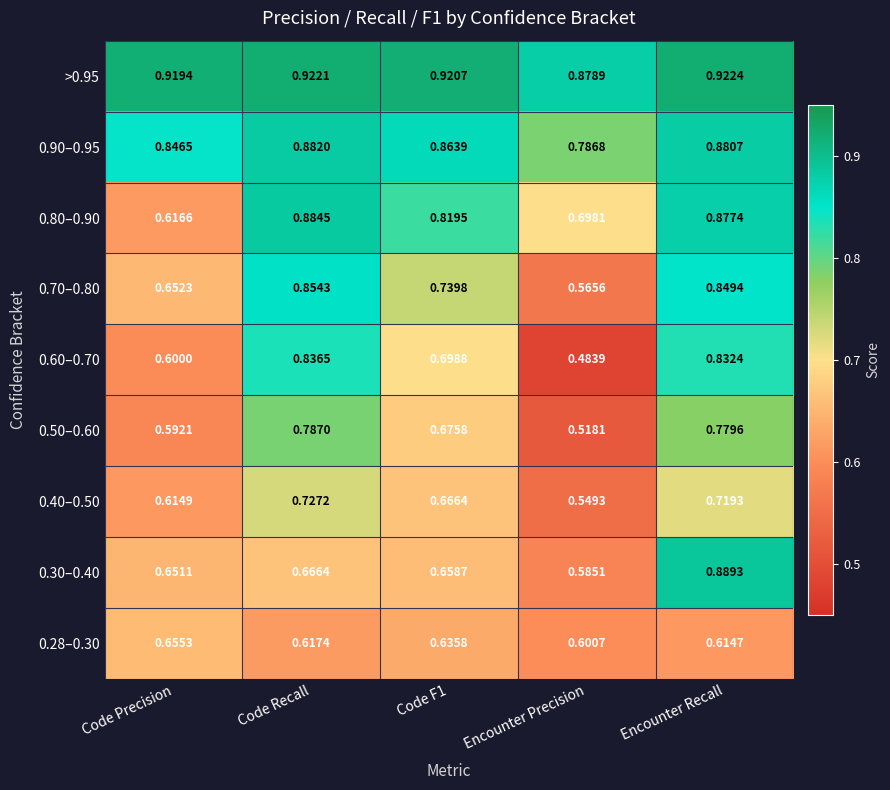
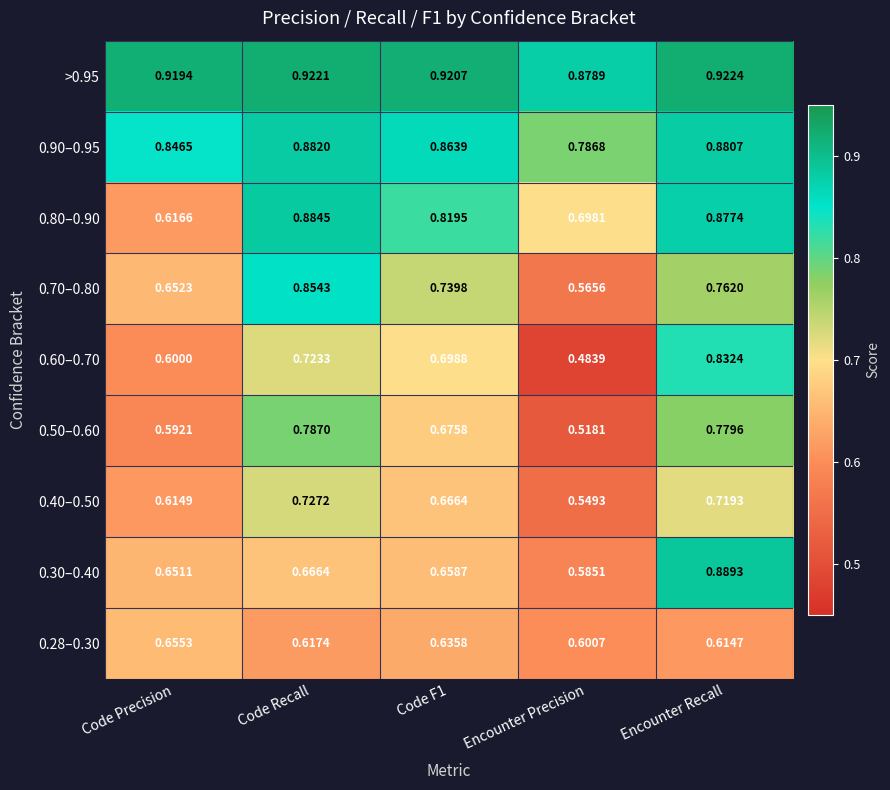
0.70–0.80, Encounter Recall: 0.8494 -> 0.7620
0.60–0.70, Code Recall: 0.8365 -> 0.7233
